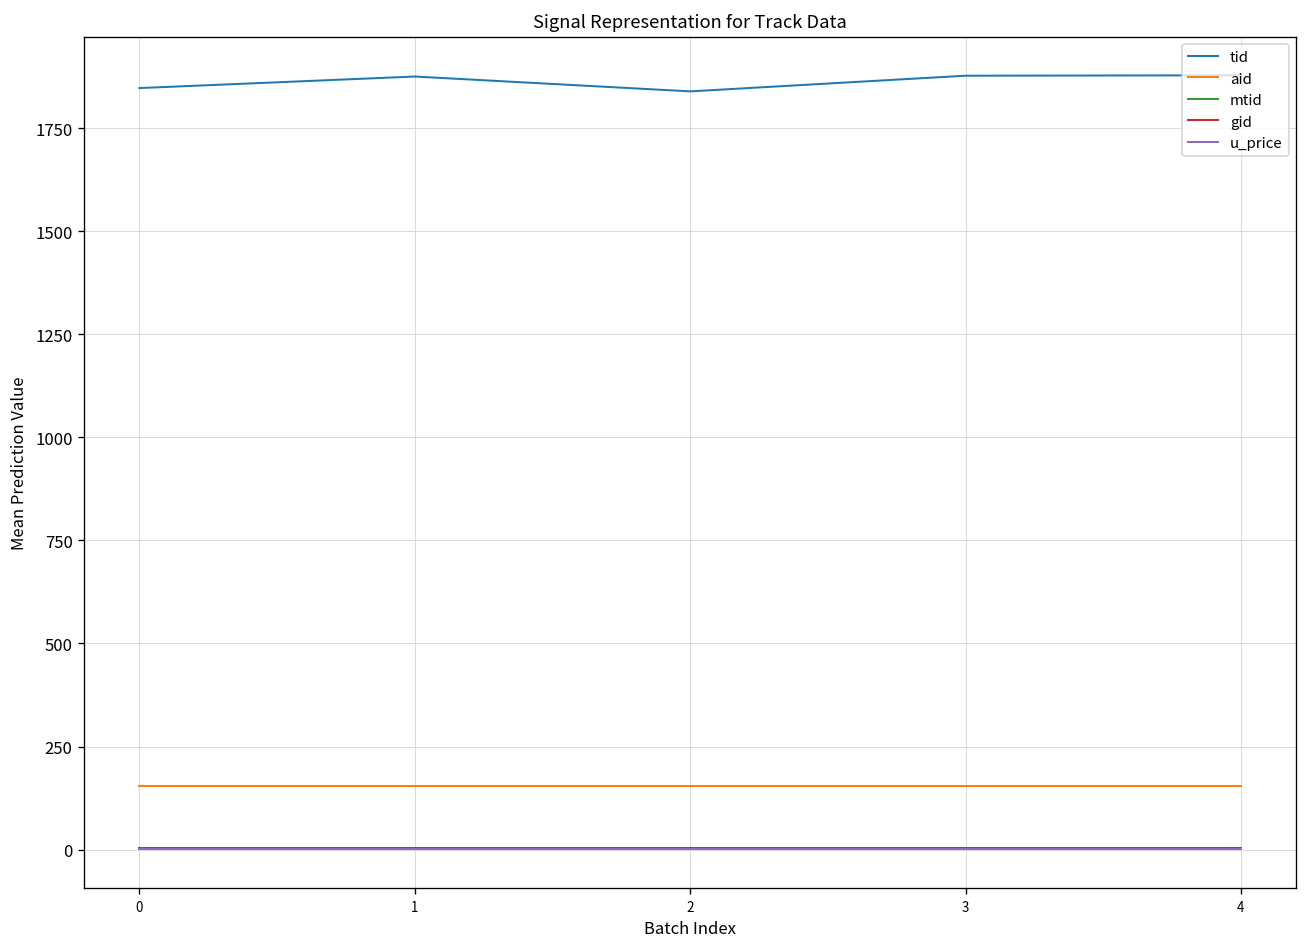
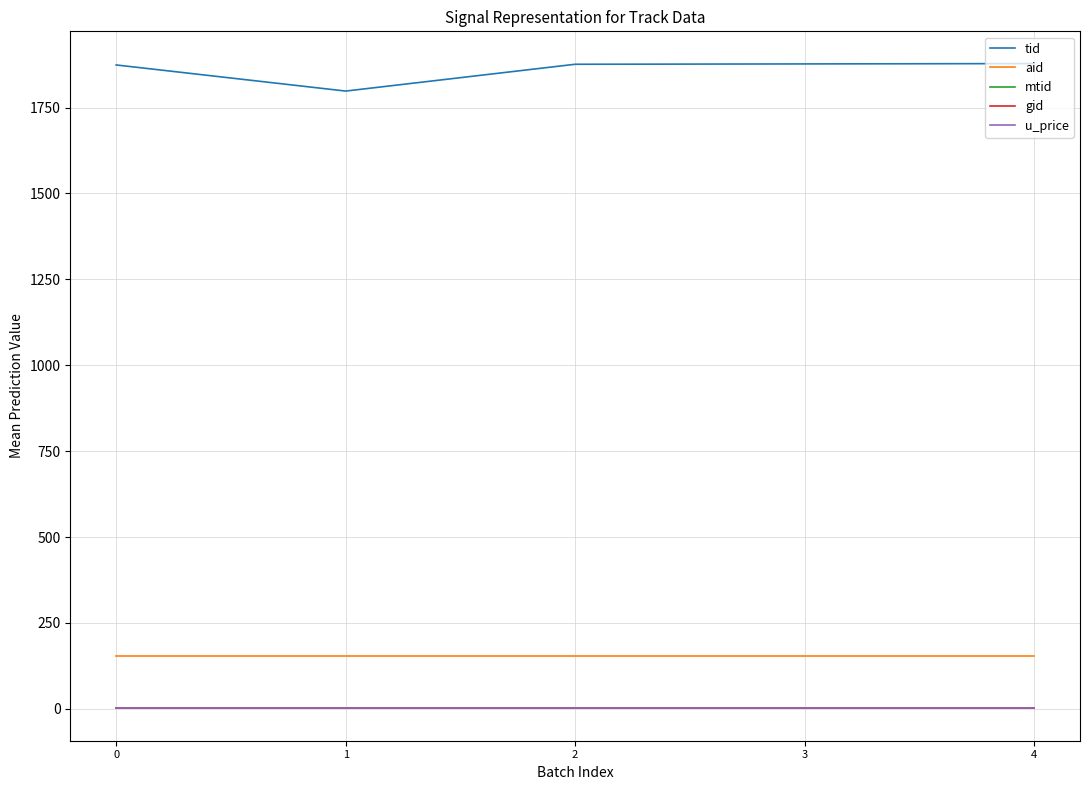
tid, 0: 1850 -> 1870
tid, 1: 1880 -> 1800
tid, 2: 1840 -> 1880
